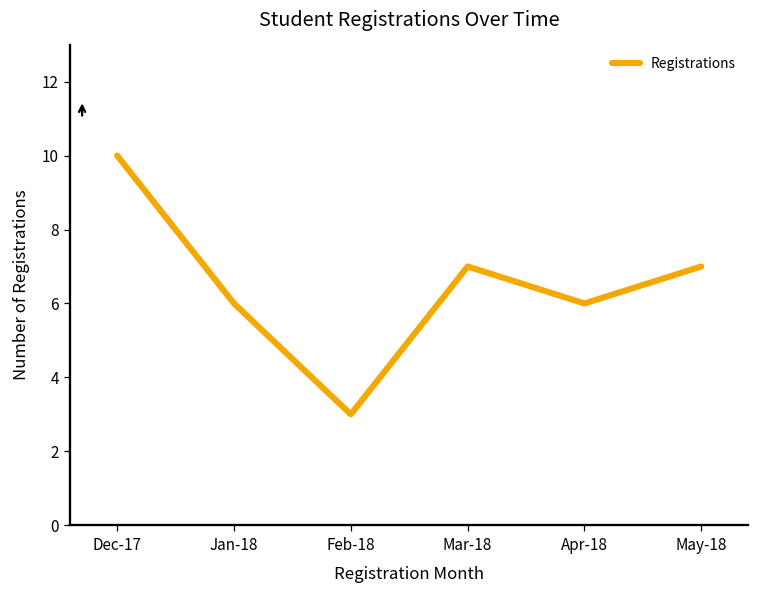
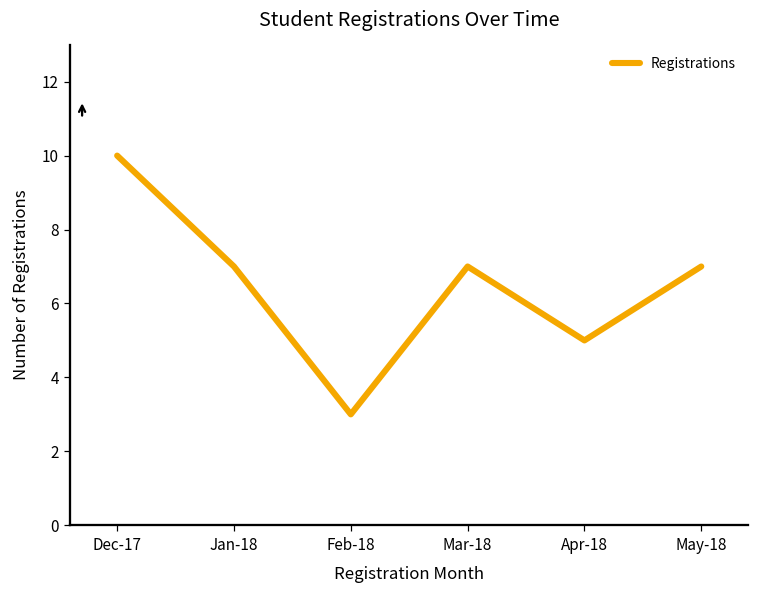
Jan-18: 6 -> 7
Apr-18: 6 -> 5
